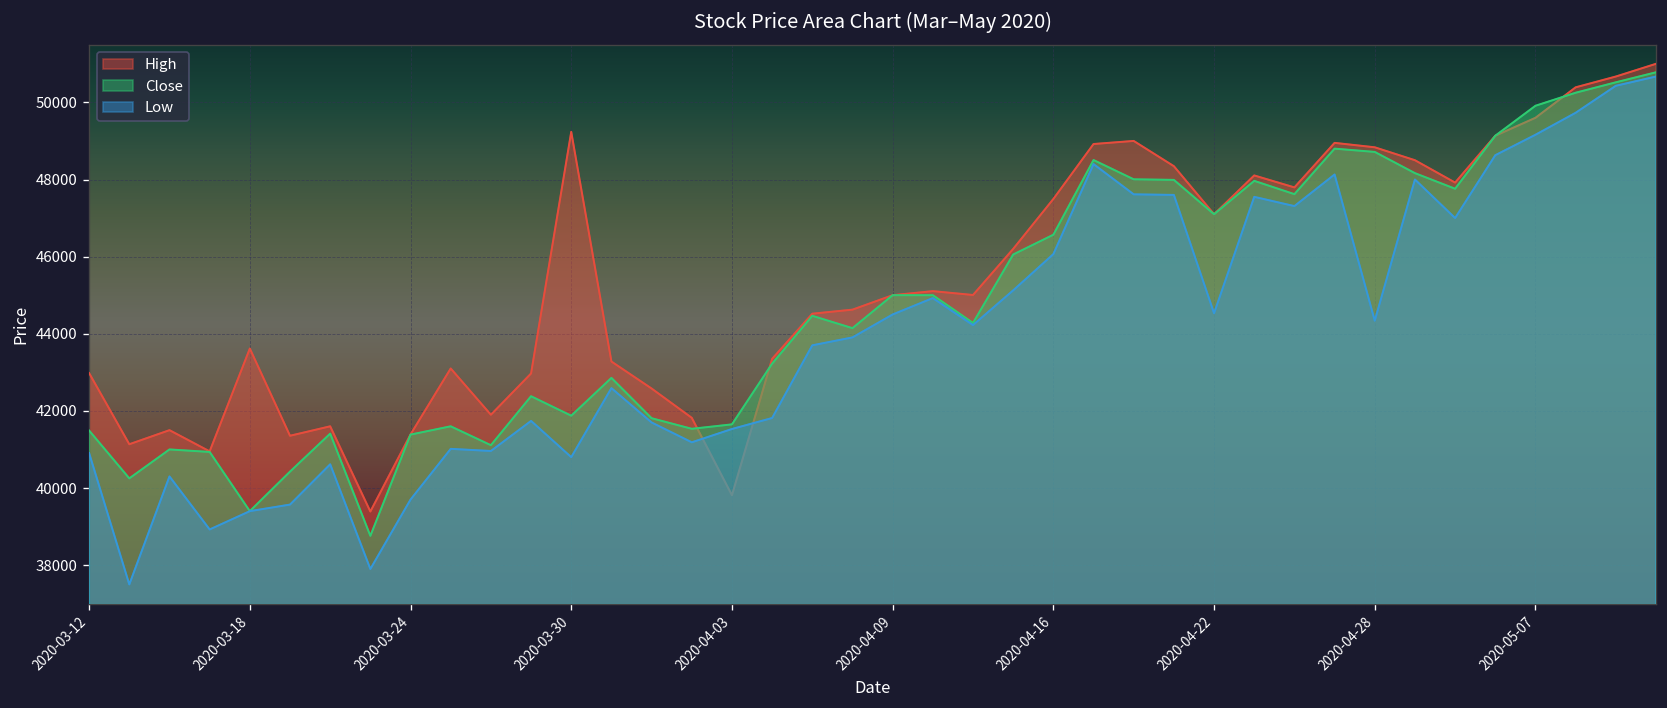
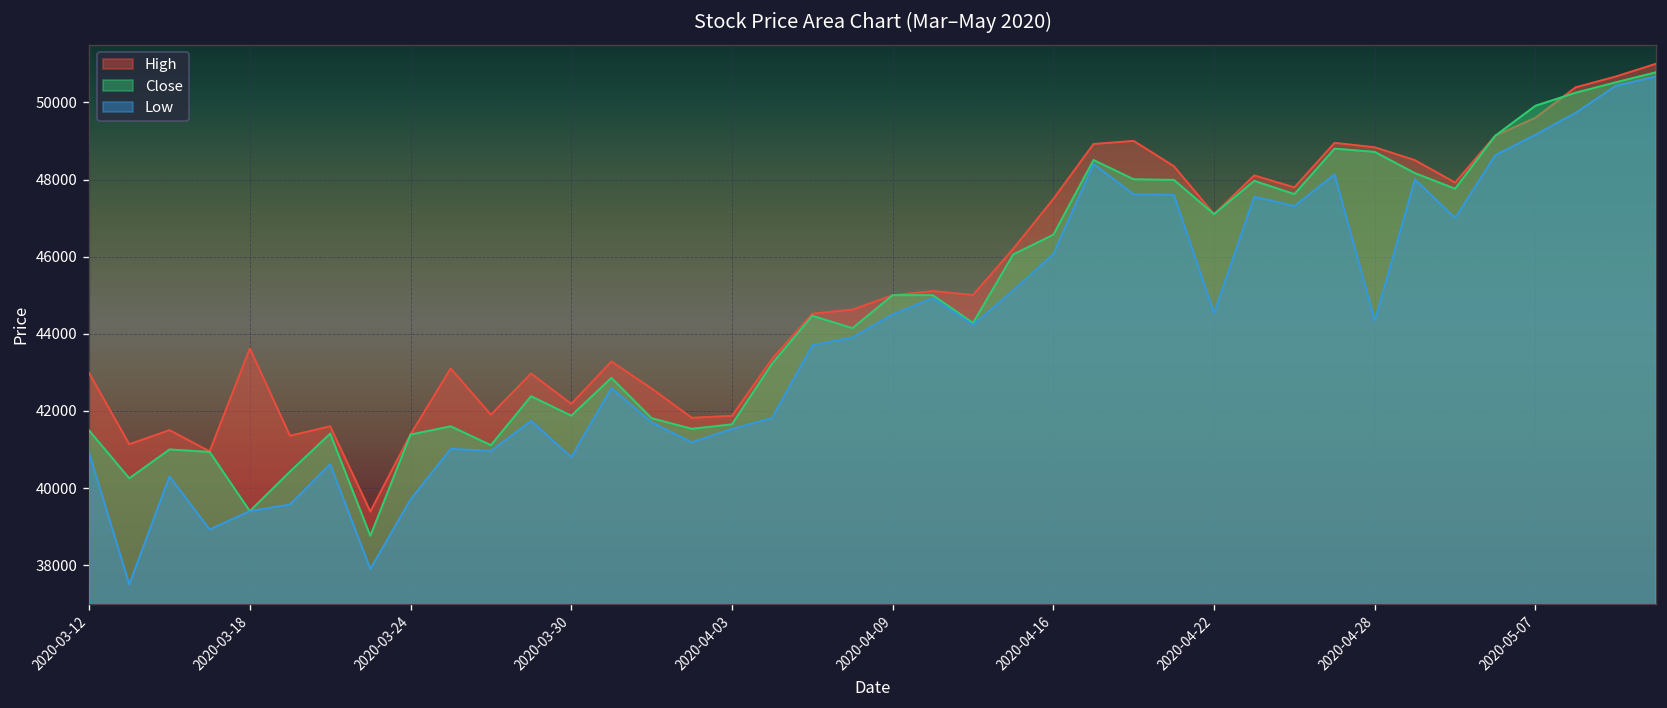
High, 2020-03-30: 49200 -> 42200
High, 2020-04-03: 39800 -> 41900
